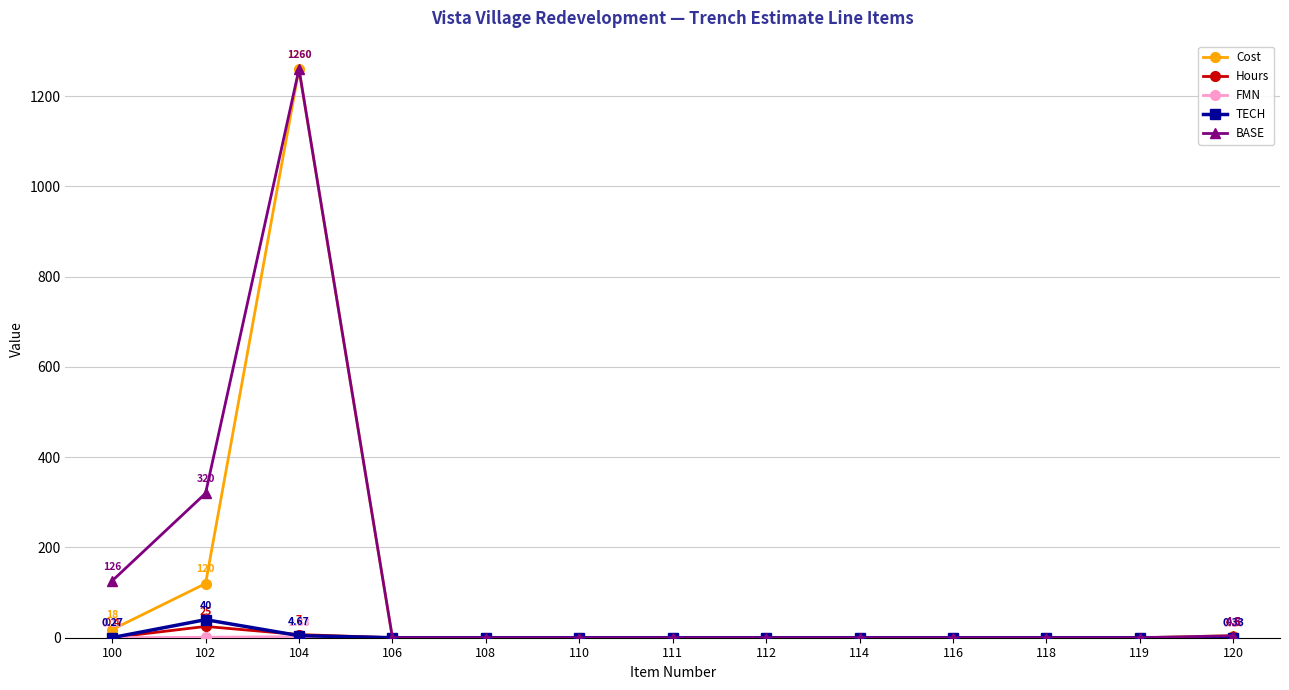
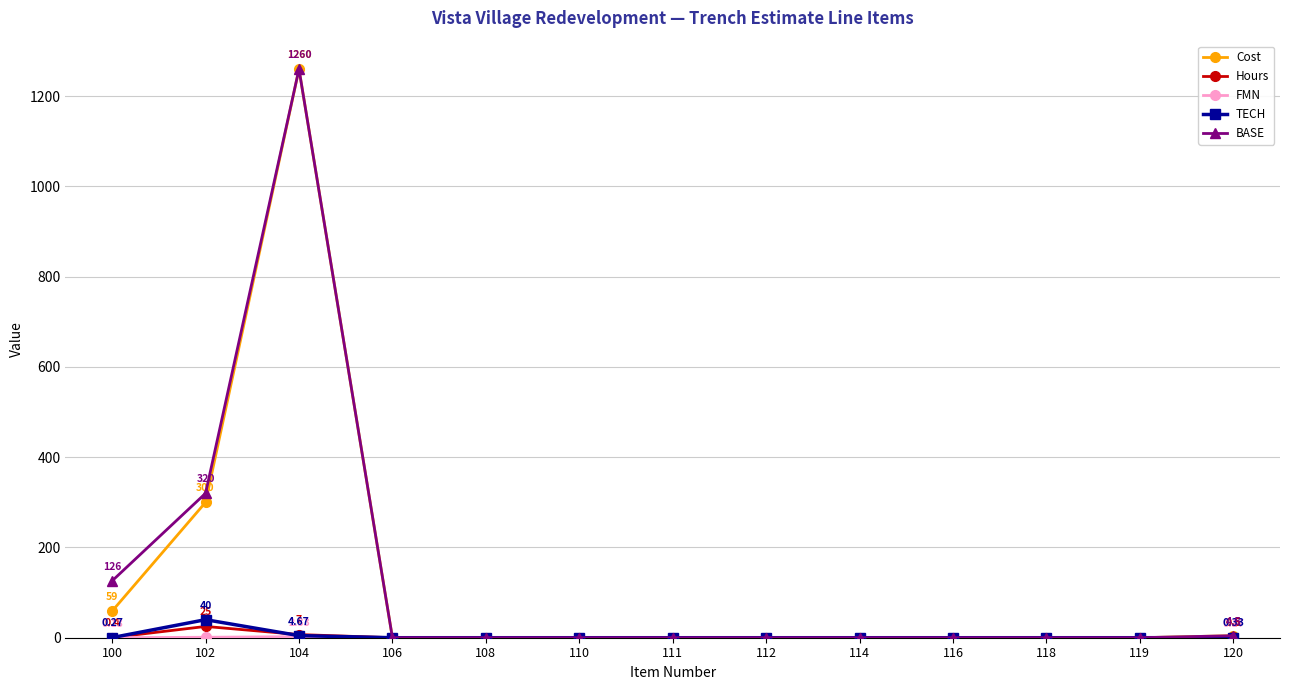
Cost, 100: 18 -> 59
Cost, 102: 120 -> 300
